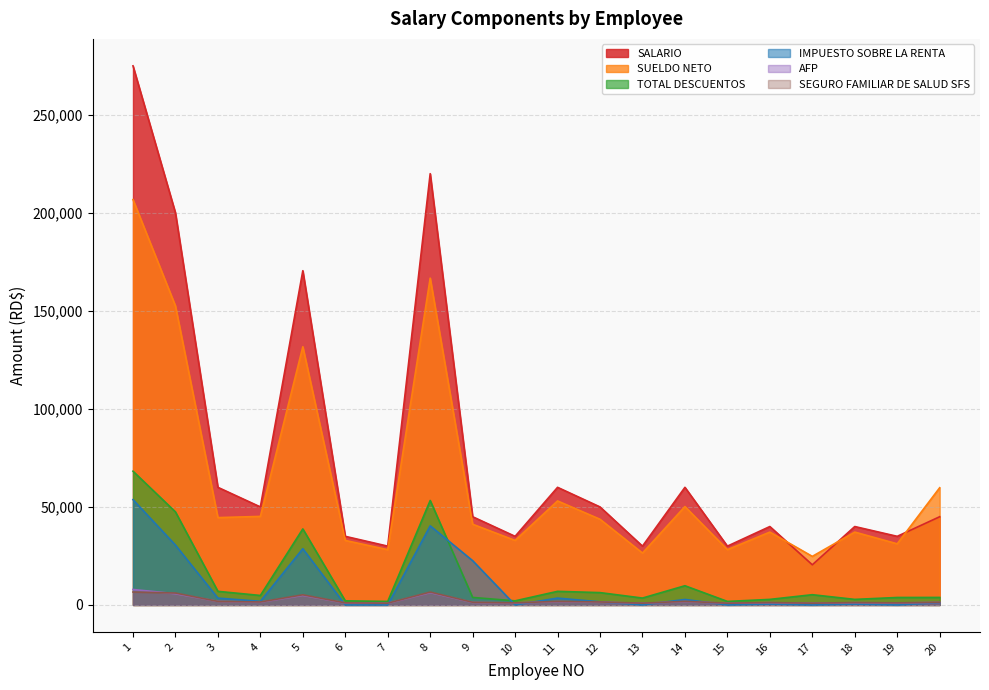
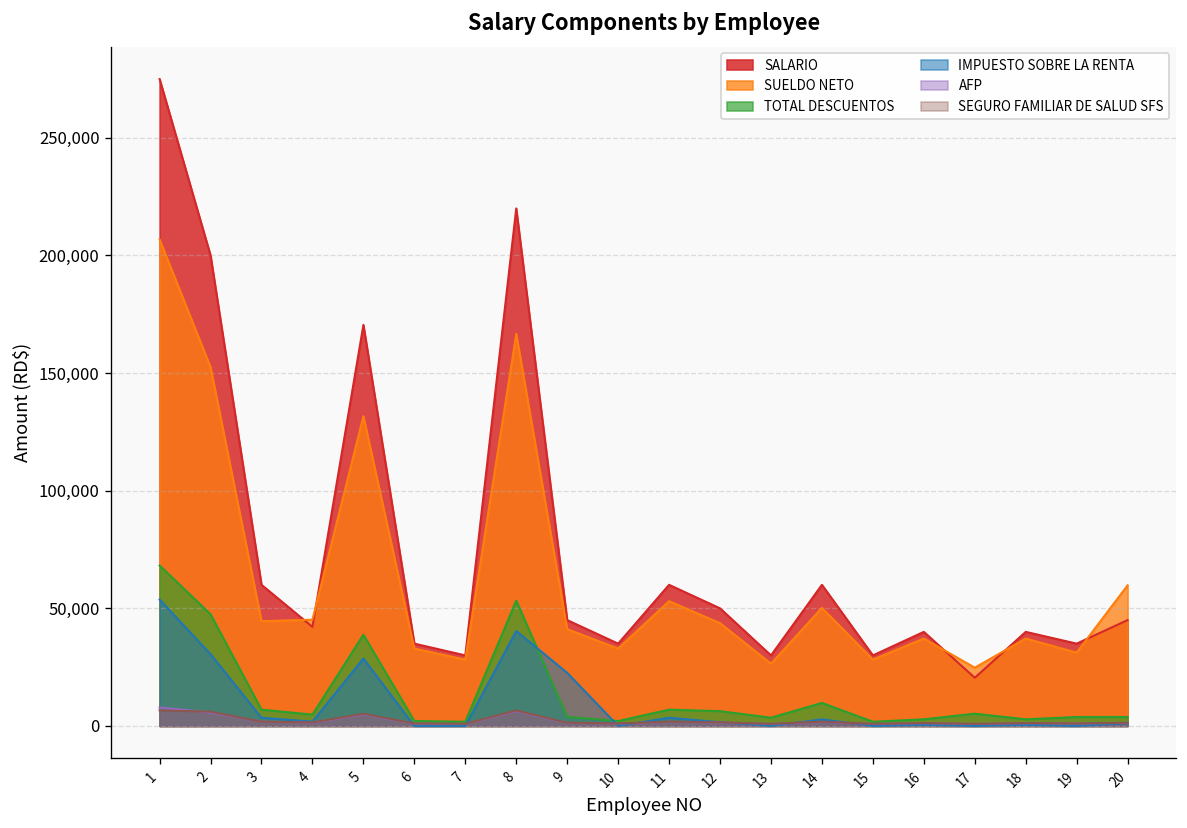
SALARIO, 4: 50,000 -> 42,000
